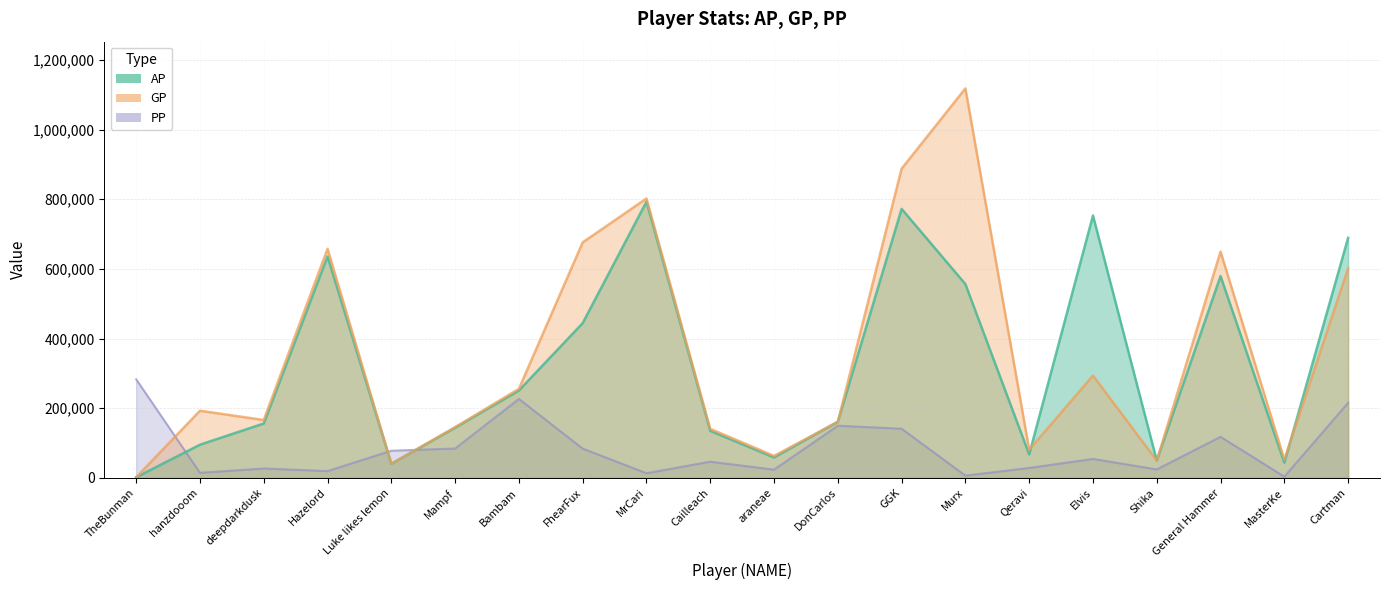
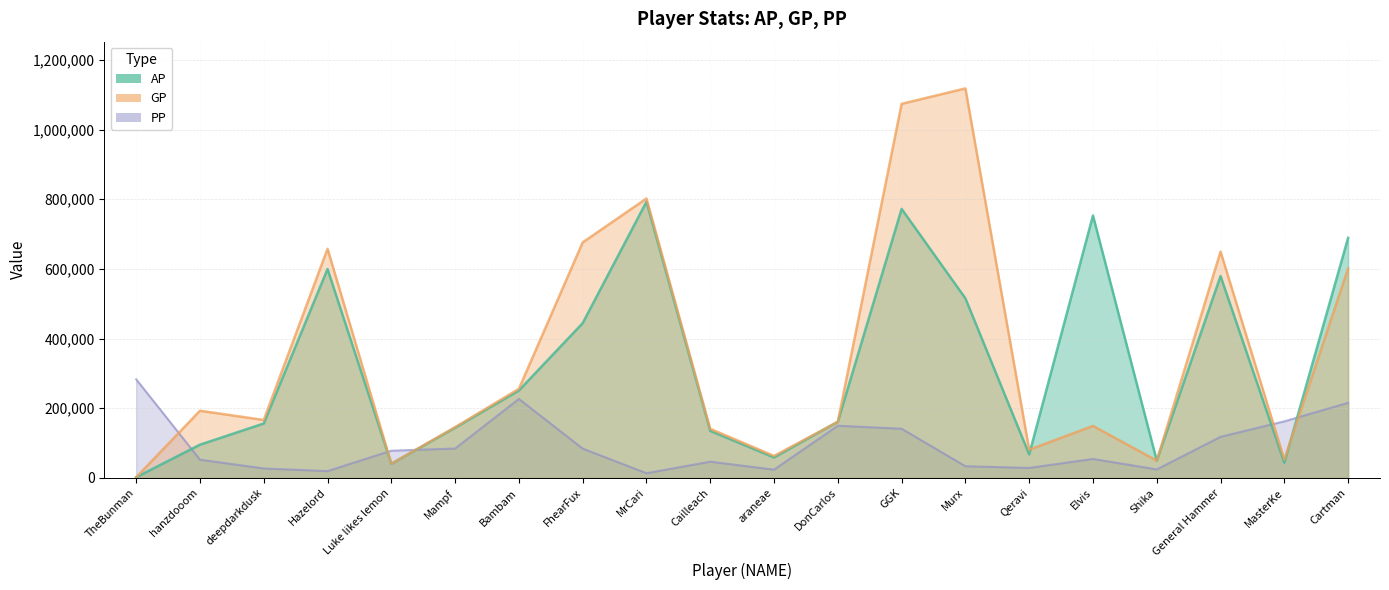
PP, hanzdooom: 10,000 -> 50,000
AP, Hazelord: 640,000 -> 600,000
GP, GGK: 890,000 -> 1,070,000
PP, Murx: 10,000 -> 30,000
AP, Murx: 560,000 -> 520,000
GP, Elvis: 290,000 -> 150,000
PP, MasterKe: 0 -> 160,000
